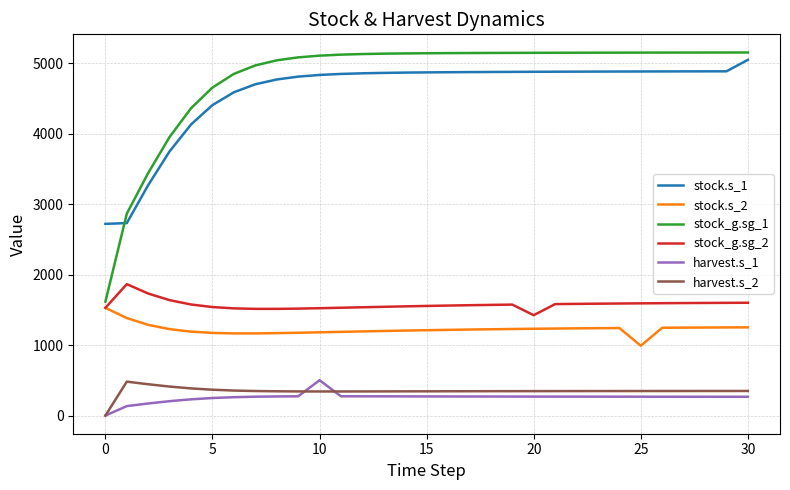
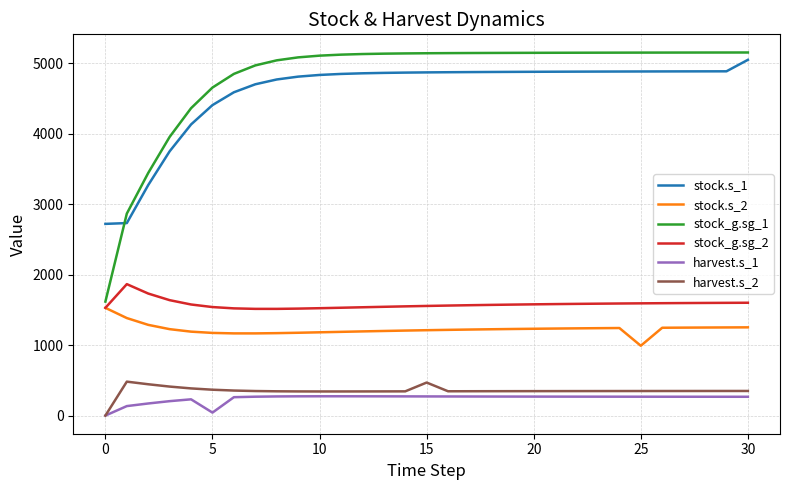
harvest.s_1, 5: 200 -> 0
harvest.s_1, 10: 500 -> 300
harvest.s_2, 15: 300 -> 500
stock_g.sg_2, 20: 1400 -> 1600
